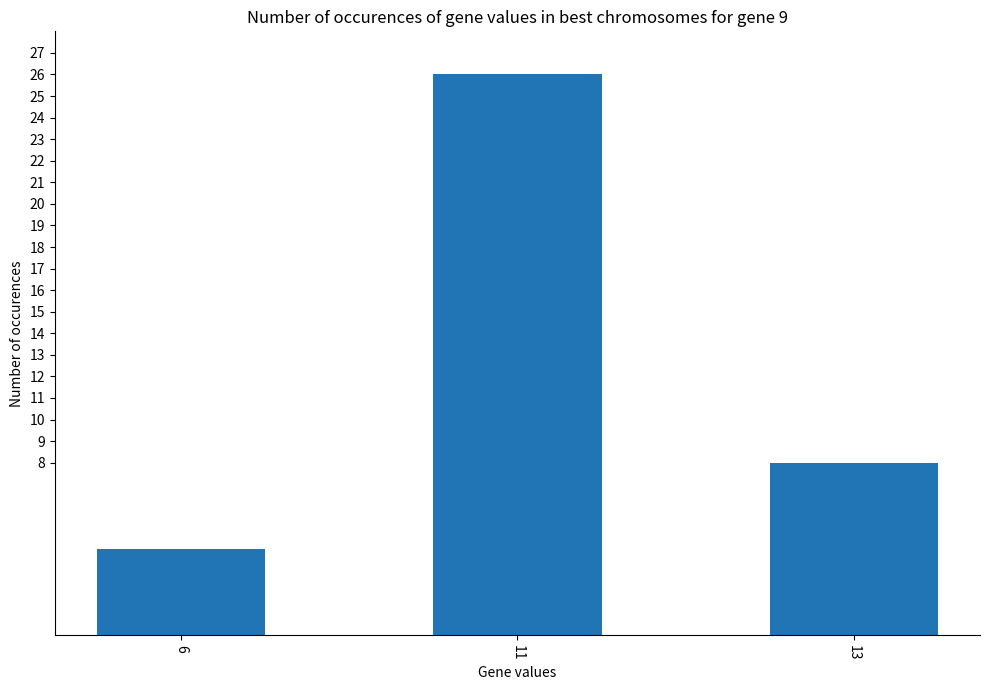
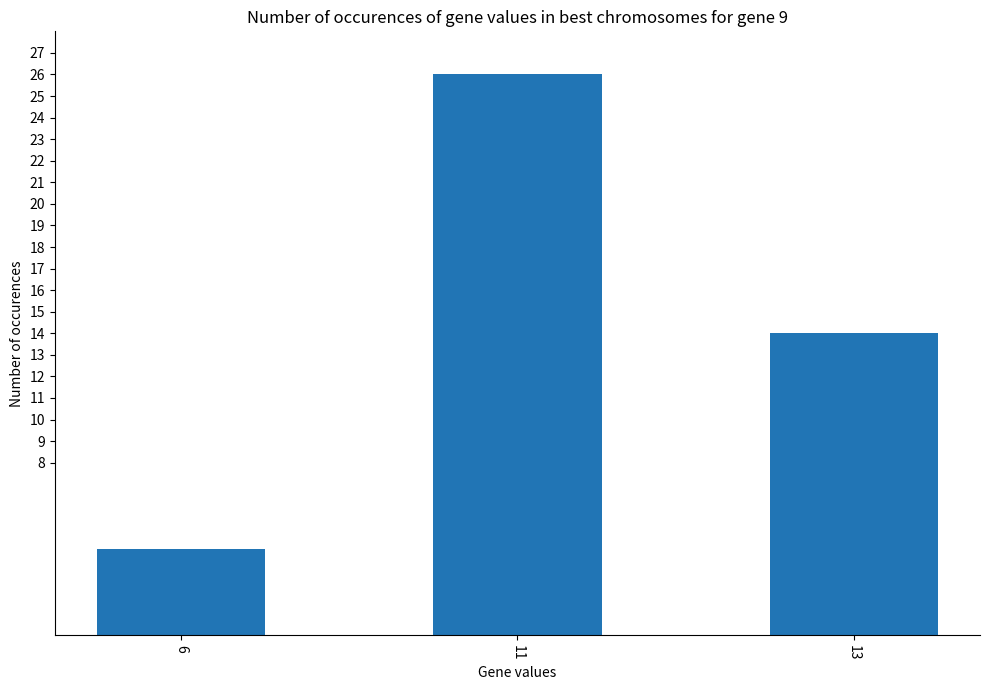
13: 8 -> 14
